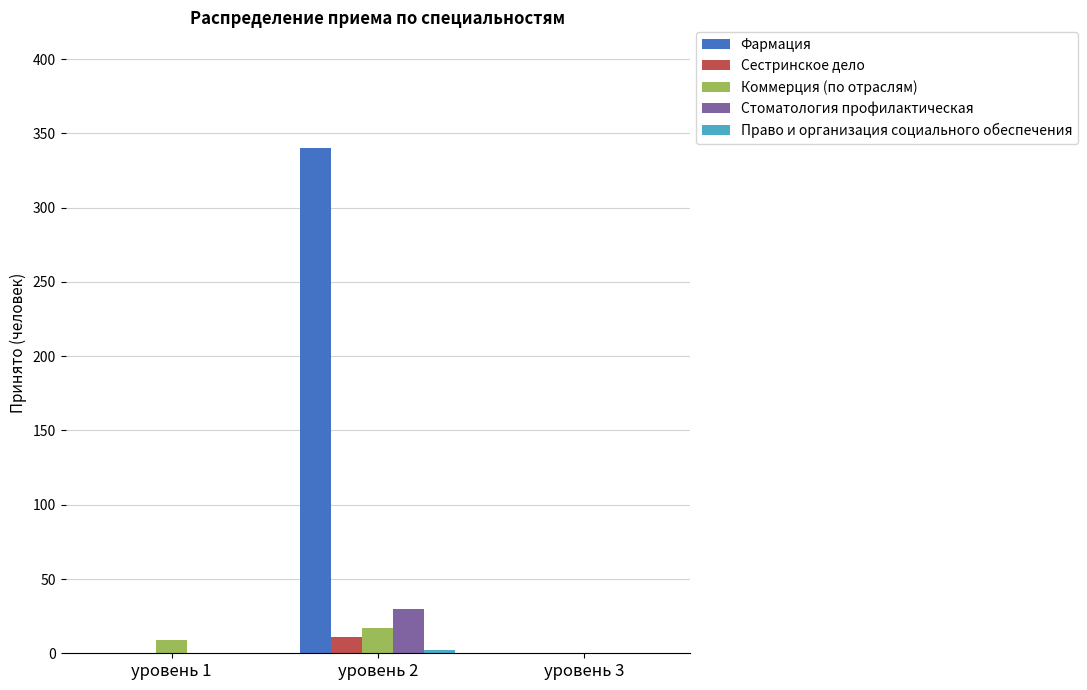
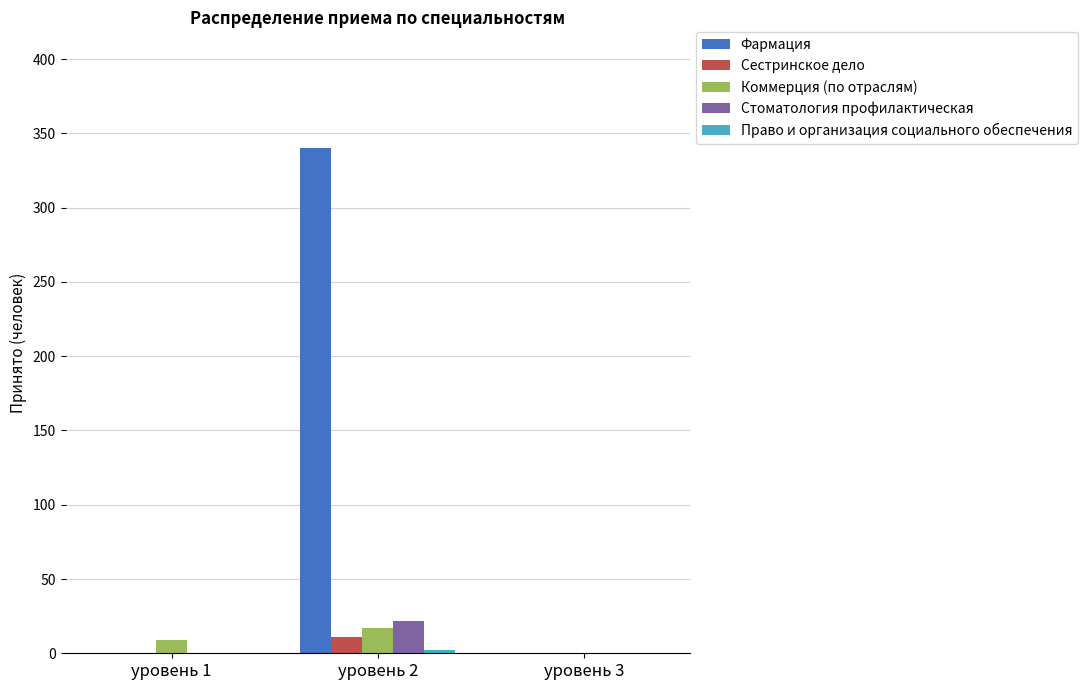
Стоматология профилактическая, уровень 2: 30 -> 22
